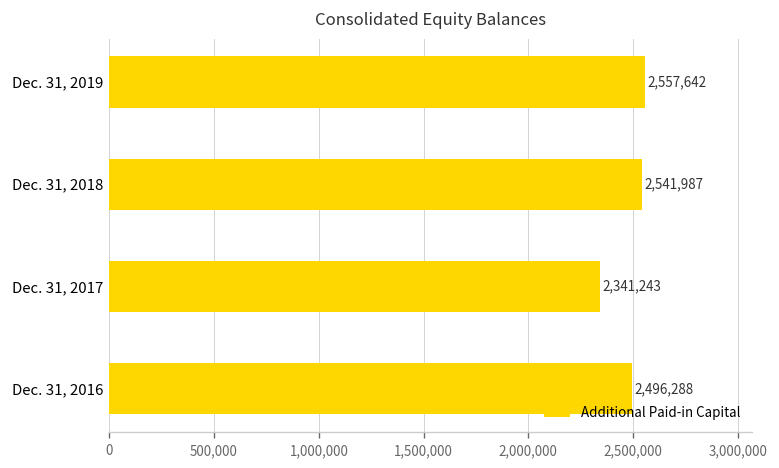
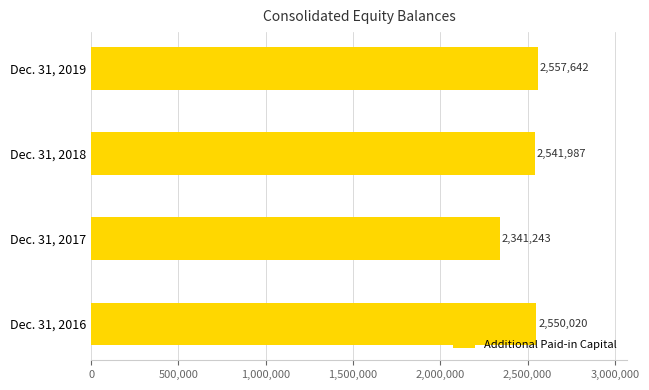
Dec. 31, 2016: 2,496,288 -> 2,550,020
